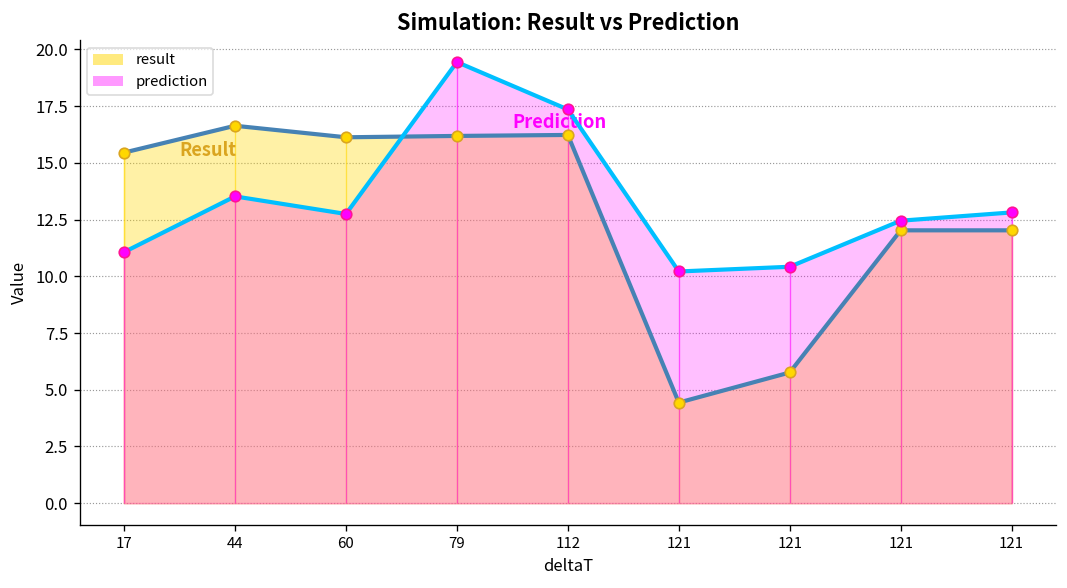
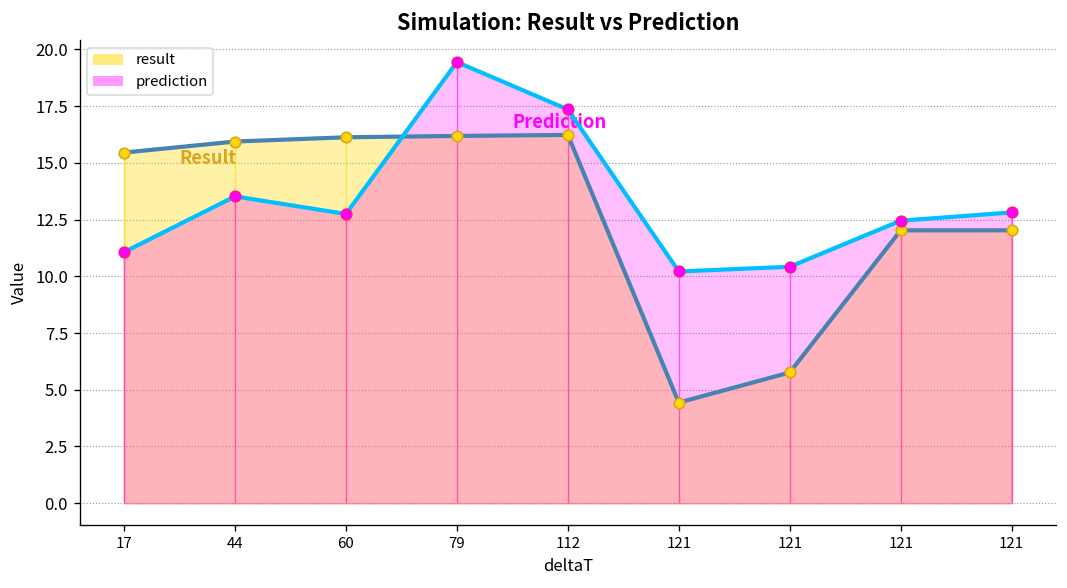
result, 44: 16.6 -> 15.9
